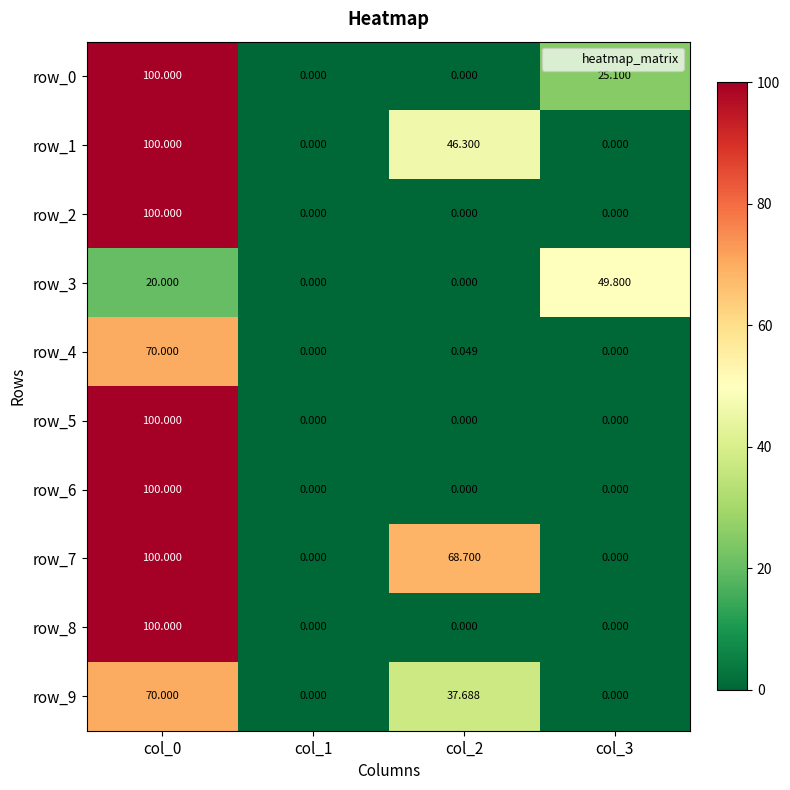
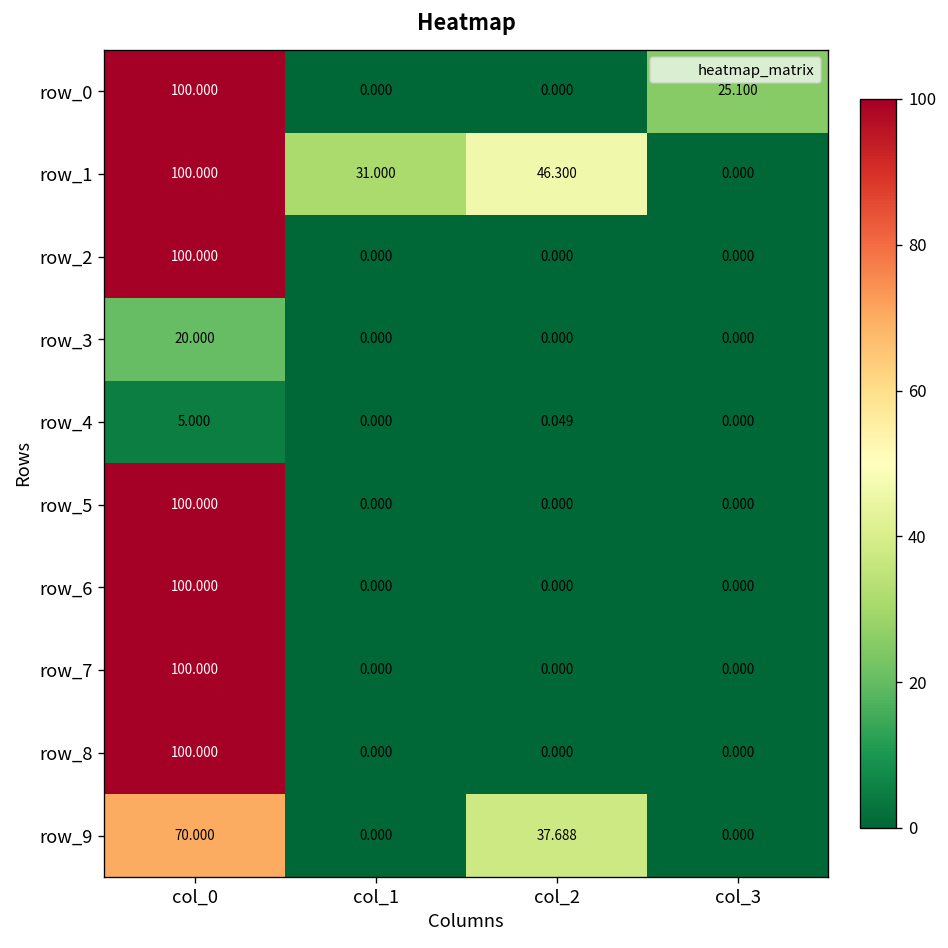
row_1, col_1: 0.000 -> 31.000
row_3, col_3: 49.800 -> 0.000
row_4, col_0: 70.000 -> 5.000
row_7, col_2: 68.700 -> 0.000
